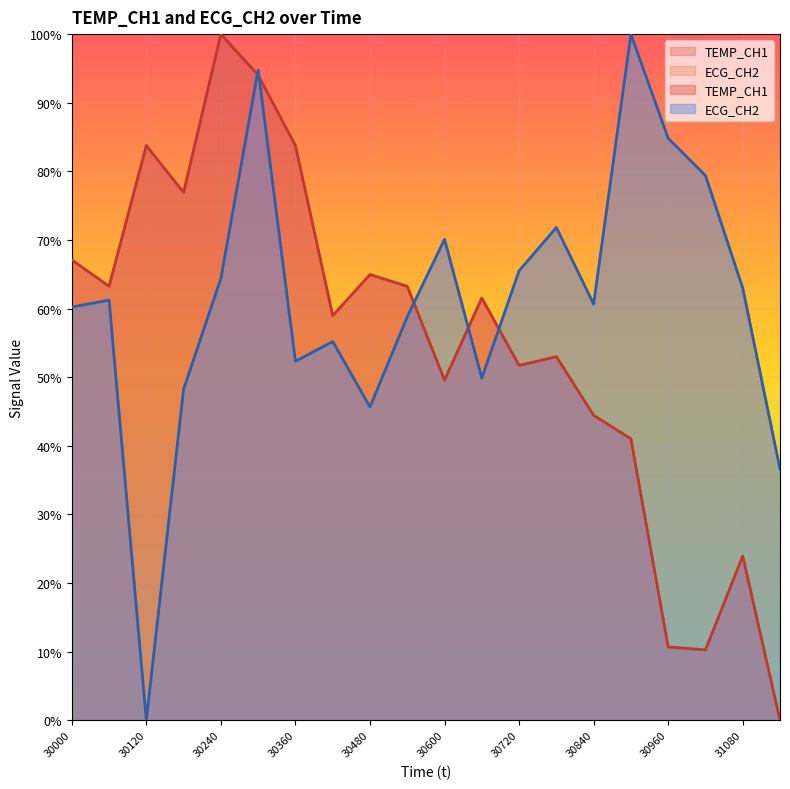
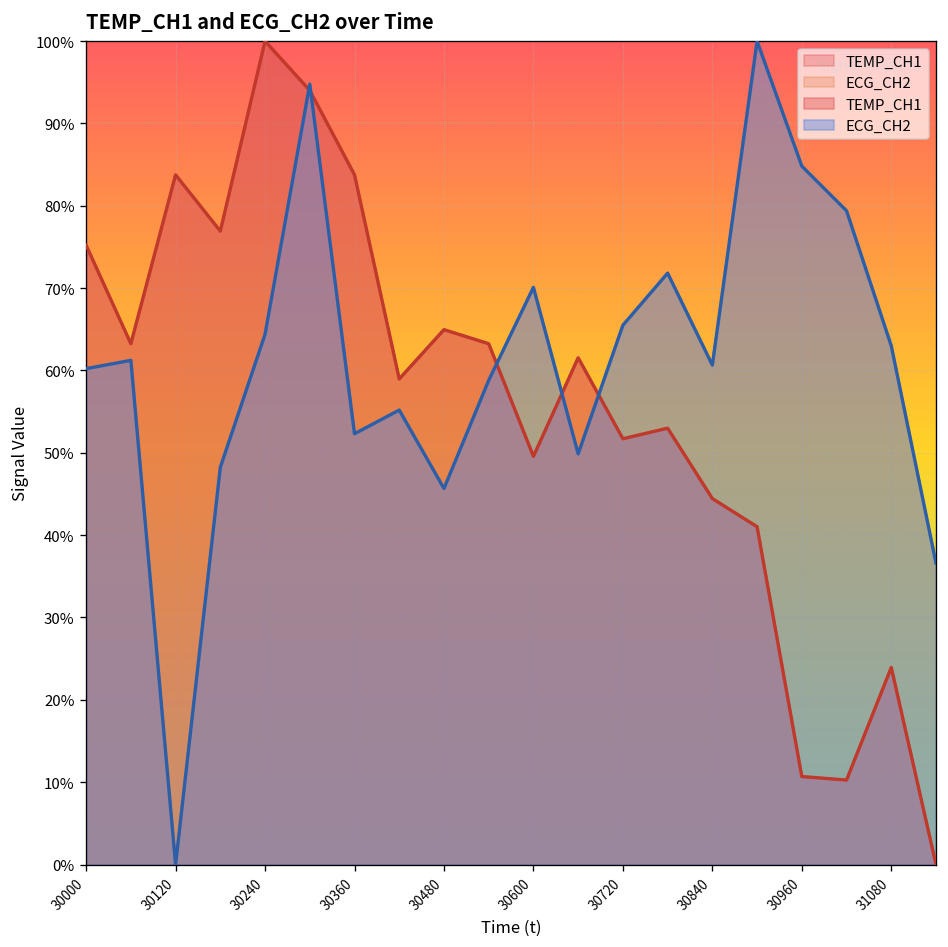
TEMP_CH1, 30000: 67% -> 75%
